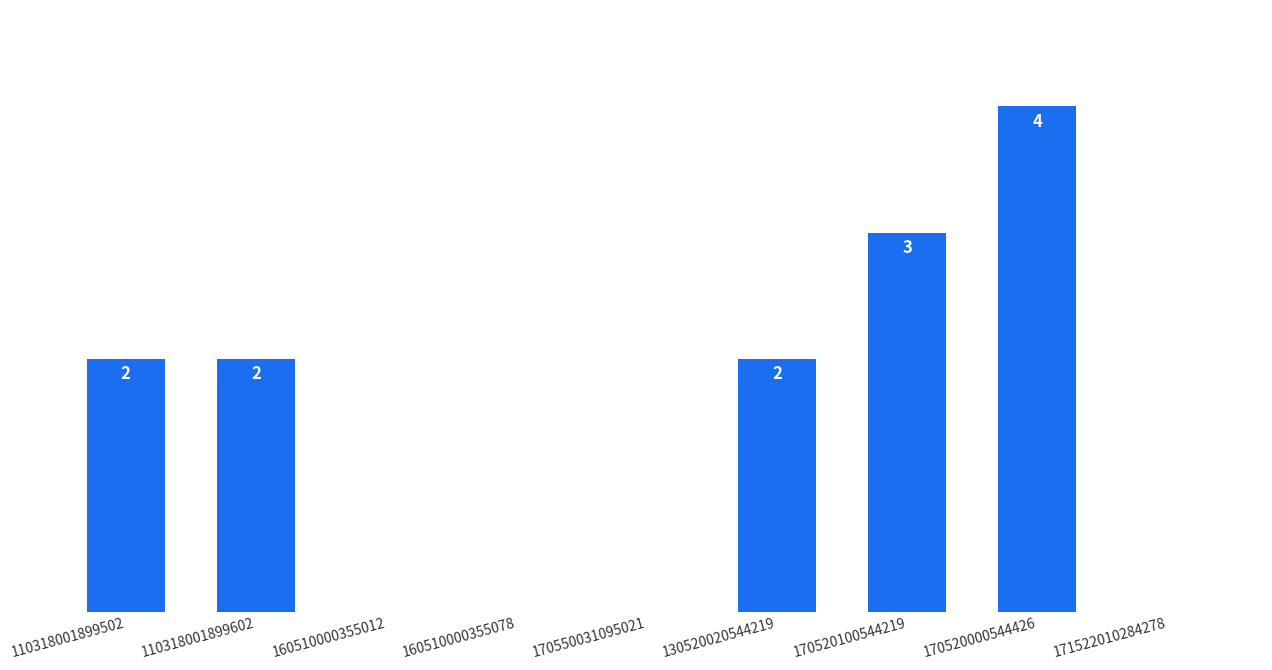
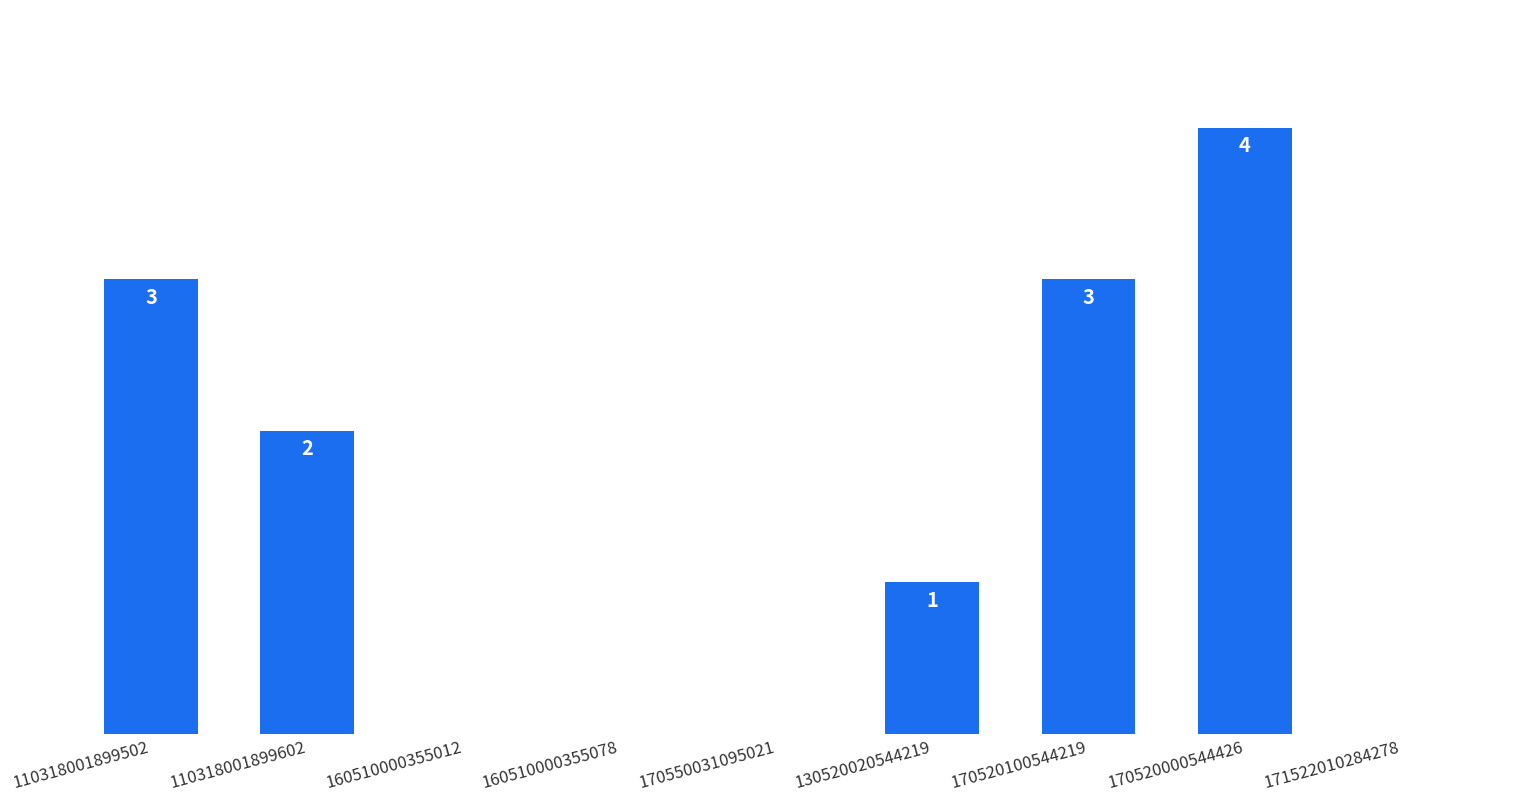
110318001899502: 2 -> 3
130520020544219: 2 -> 1
